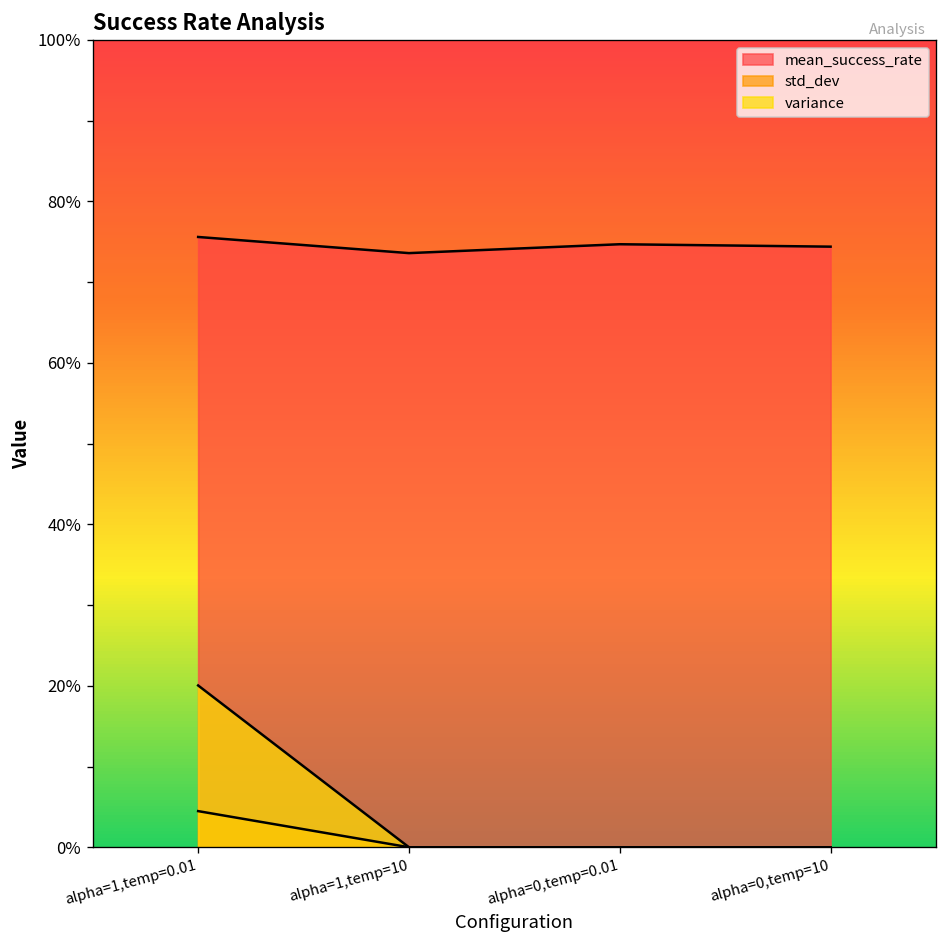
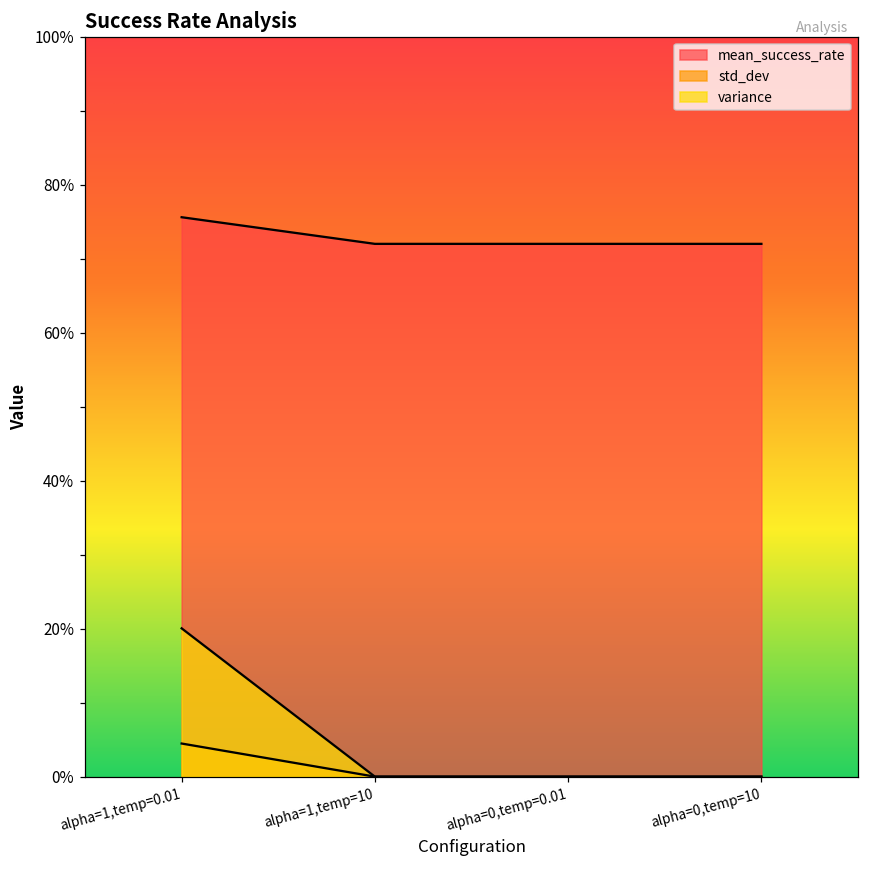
mean_success_rate, alpha=1,temp=10: 74% -> 72%
mean_success_rate, alpha=0,temp=0.01: 75% -> 72%
mean_success_rate, alpha=0,temp=10: 74% -> 72%
